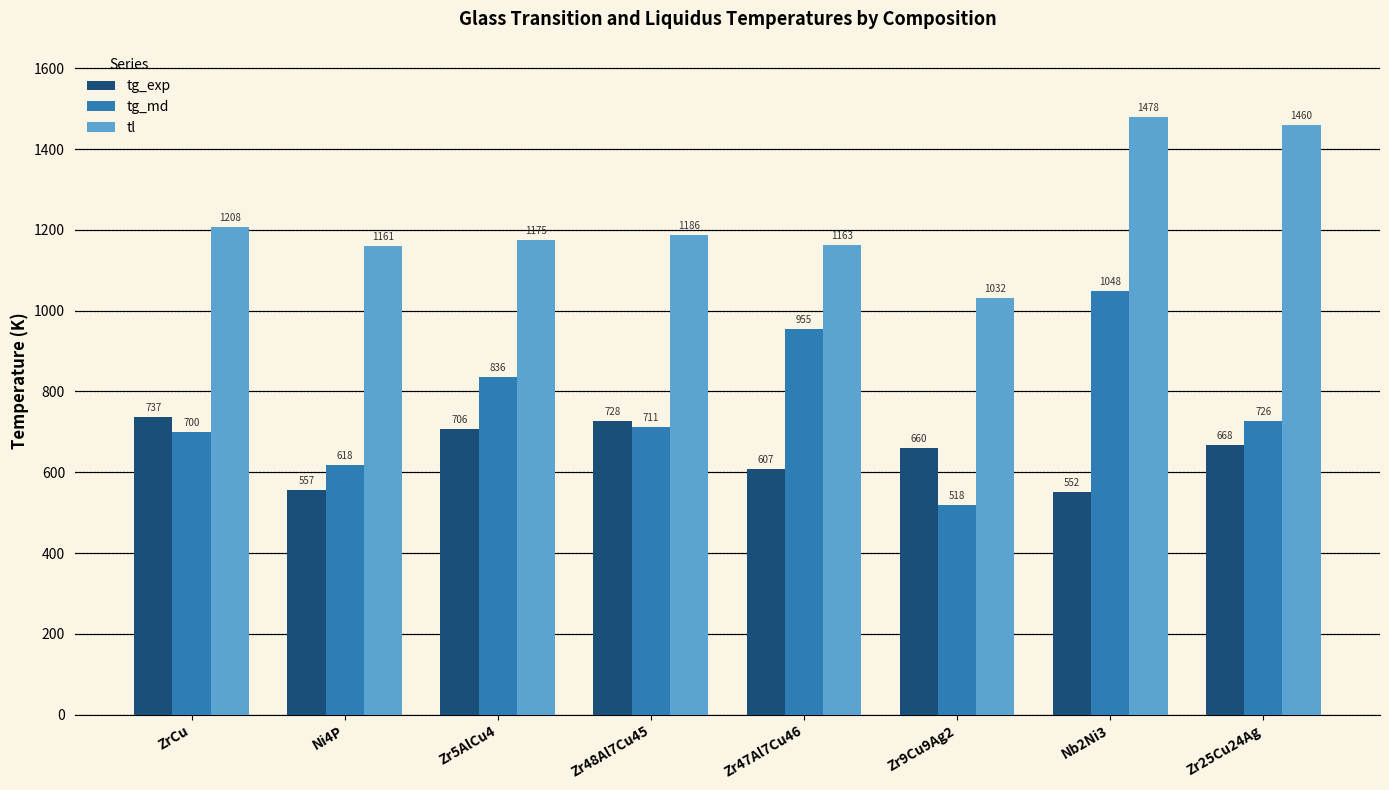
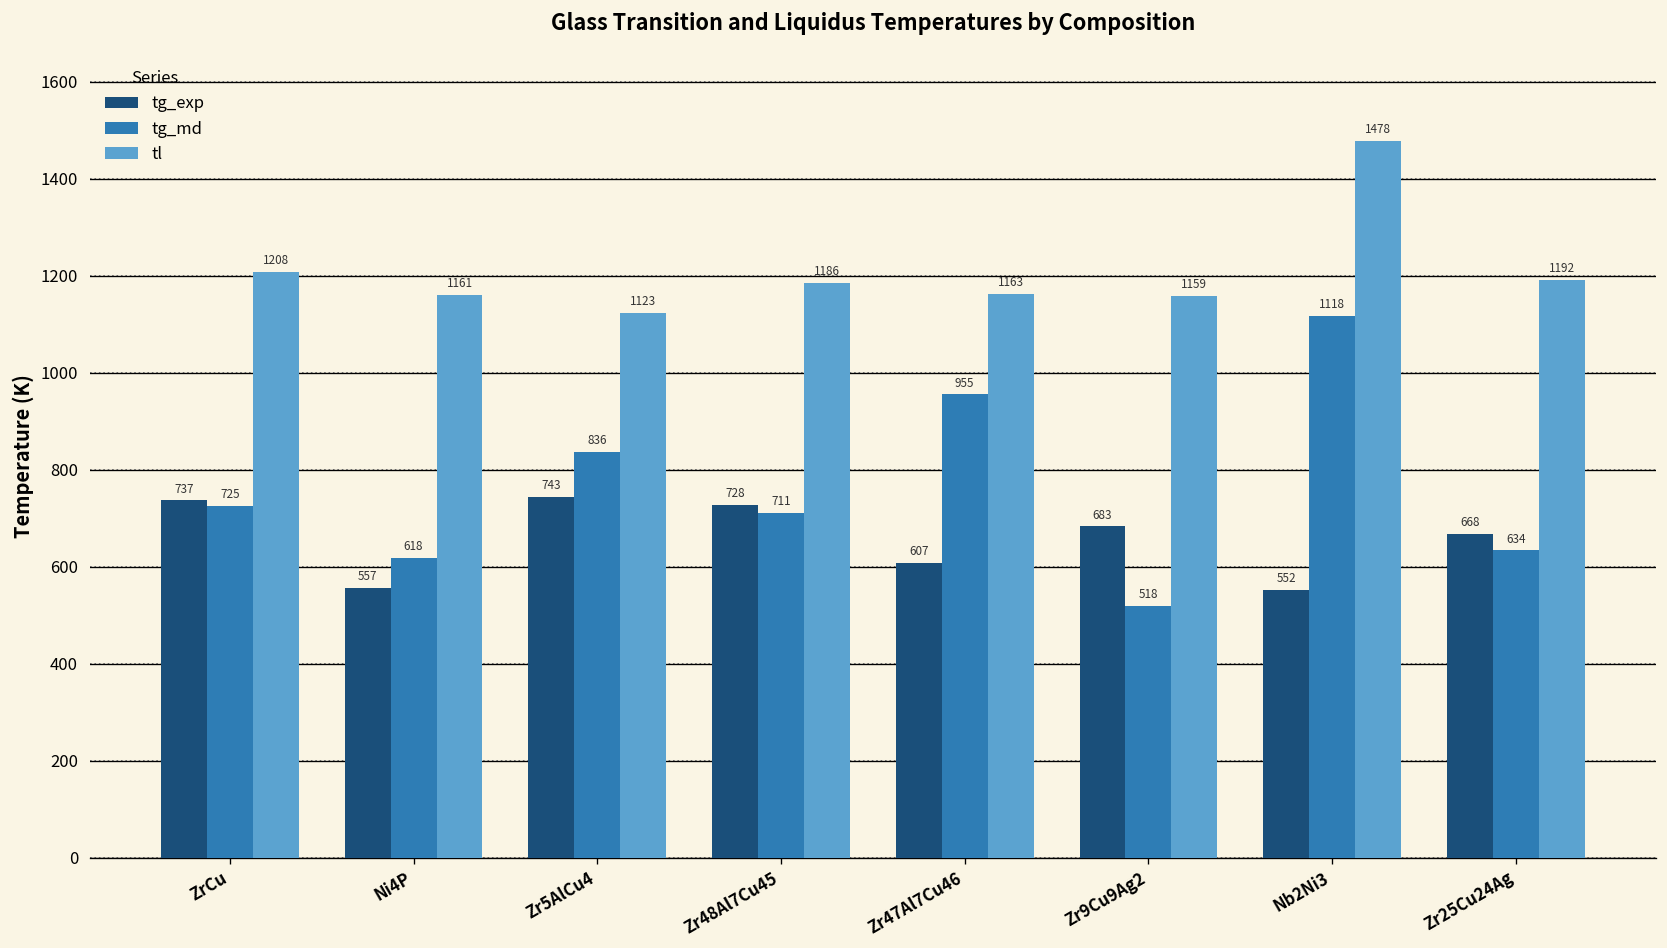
tg_md, ZrCu: 700 -> 725
tg_exp, Zr5AlCu4: 706 -> 743
tl, Zr5AlCu4: 1175 -> 1123
tg_exp, Zr9Cu9Ag2: 660 -> 683
tl, Zr9Cu9Ag2: 1032 -> 1159
tg_md, Nb2Ni3: 1048 -> 1118
tg_md, Zr25Cu24Ag: 726 -> 634
tl, Zr25Cu24Ag: 1460 -> 1192
